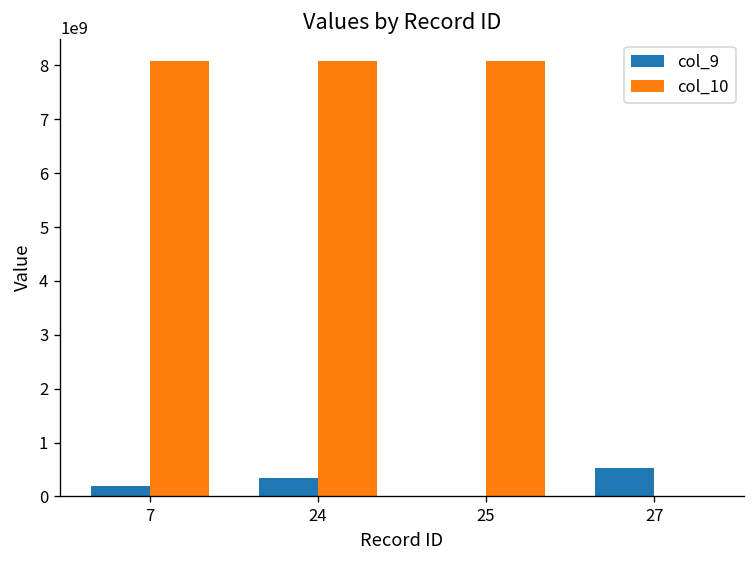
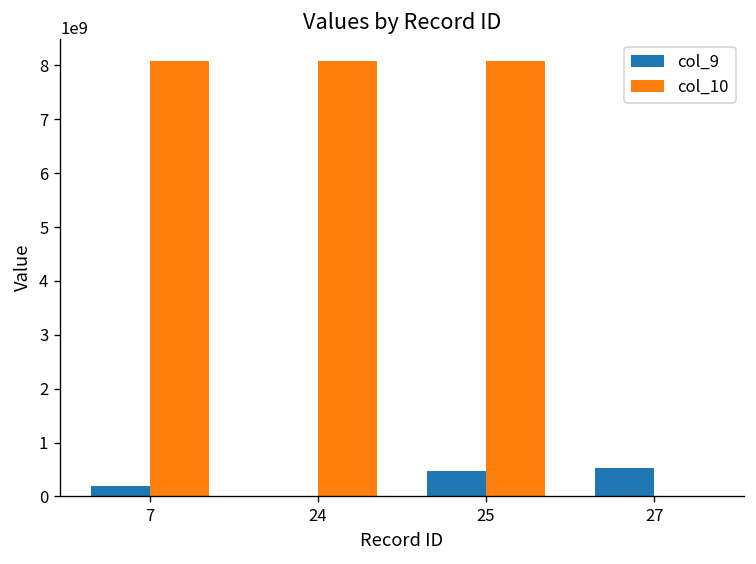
col_9, 24: 300000000 -> 0
col_9, 25: 0 -> 500000000
